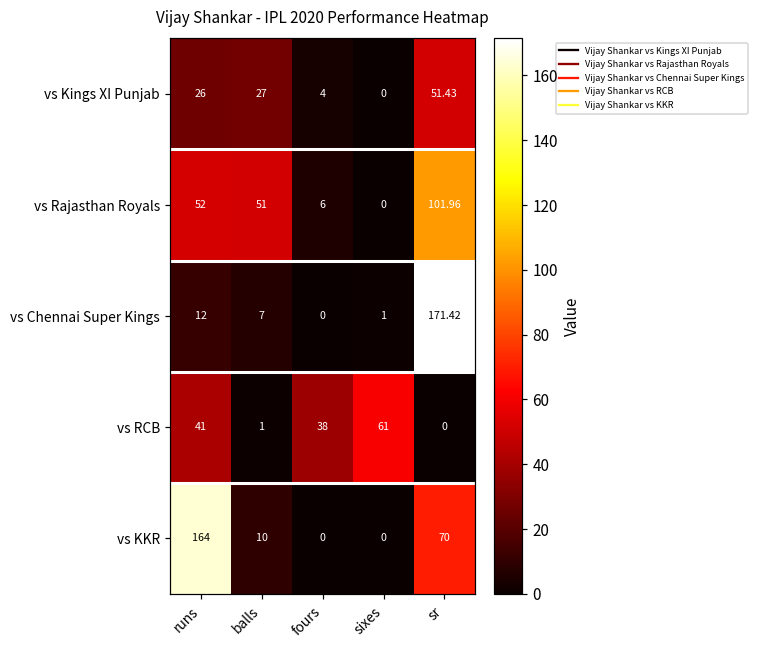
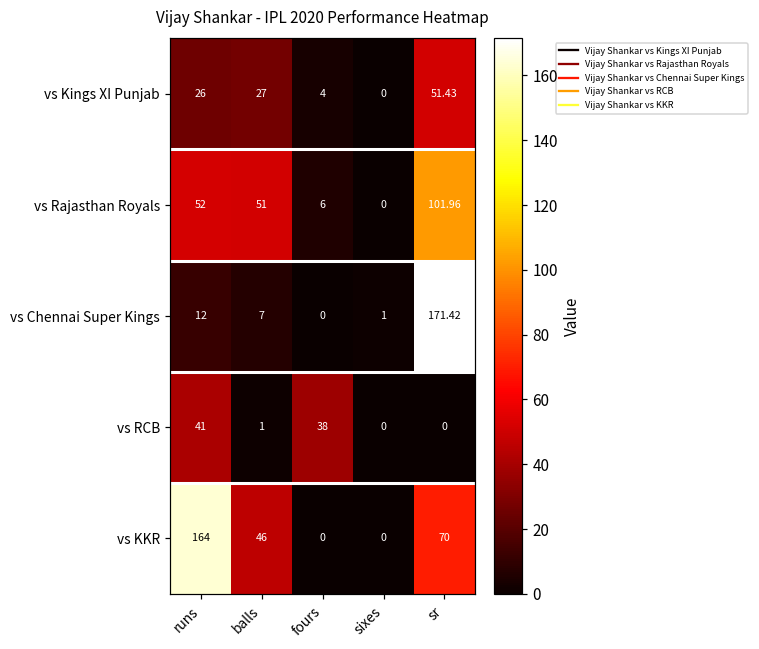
vs RCB, sixes: 61 -> 0
vs KKR, balls: 10 -> 46
